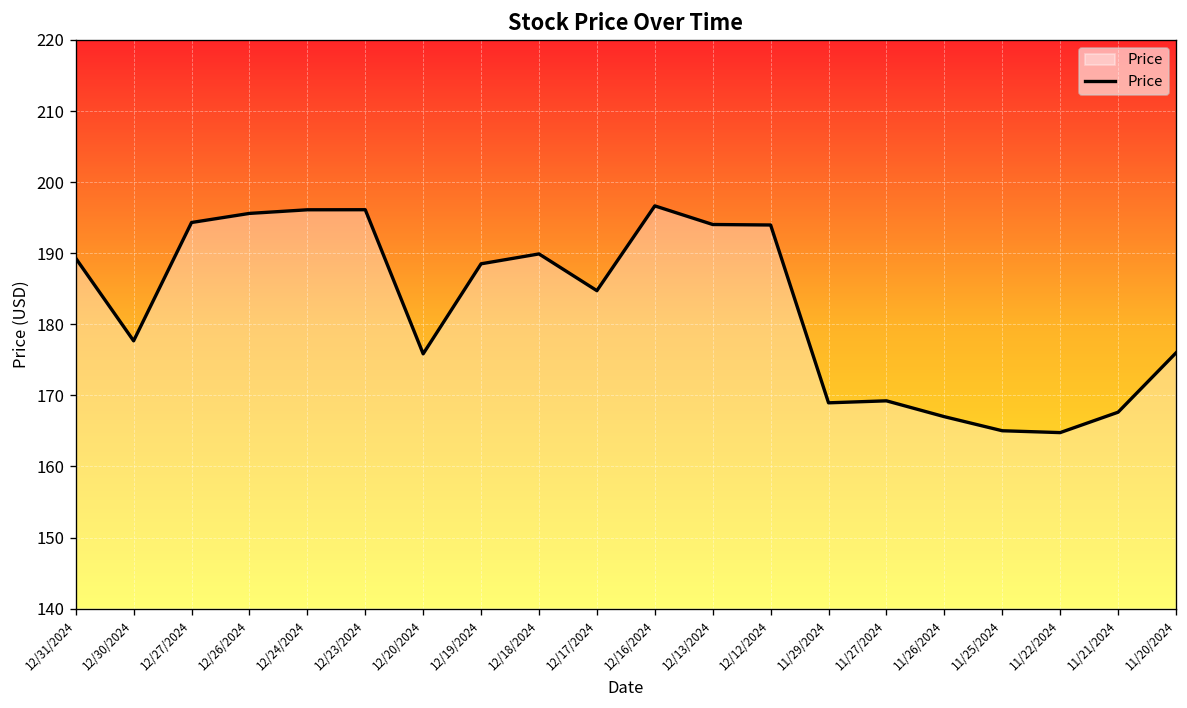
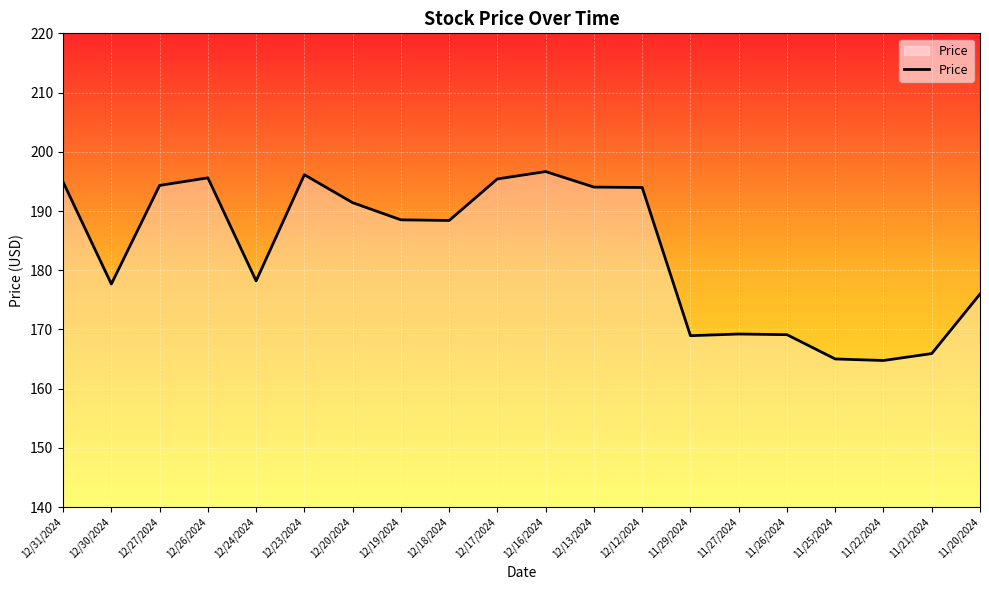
12/31/2024: 189 -> 195
12/24/2024: 196 -> 178
12/20/2024: 176 -> 191
12/18/2024: 190 -> 188
12/17/2024: 185 -> 195
11/26/2024: 167 -> 169
11/21/2024: 168 -> 166
